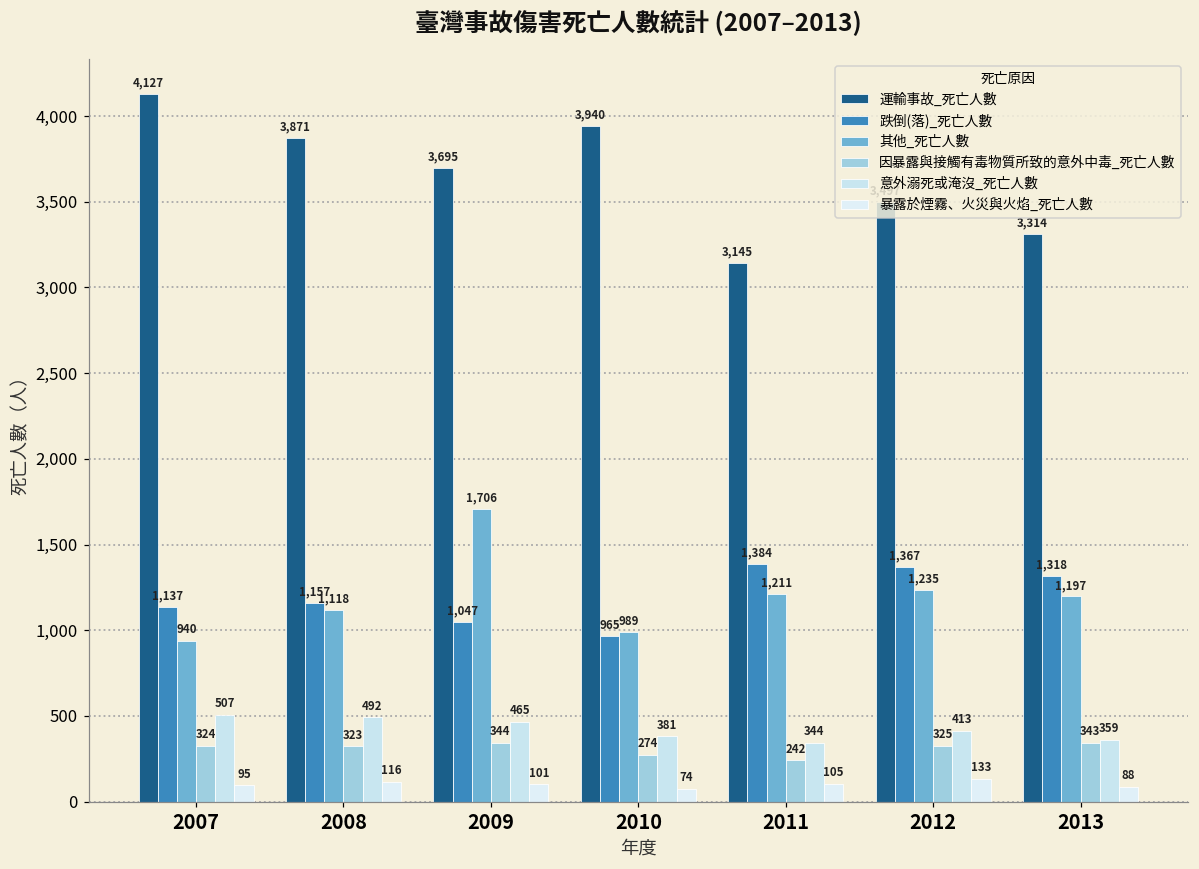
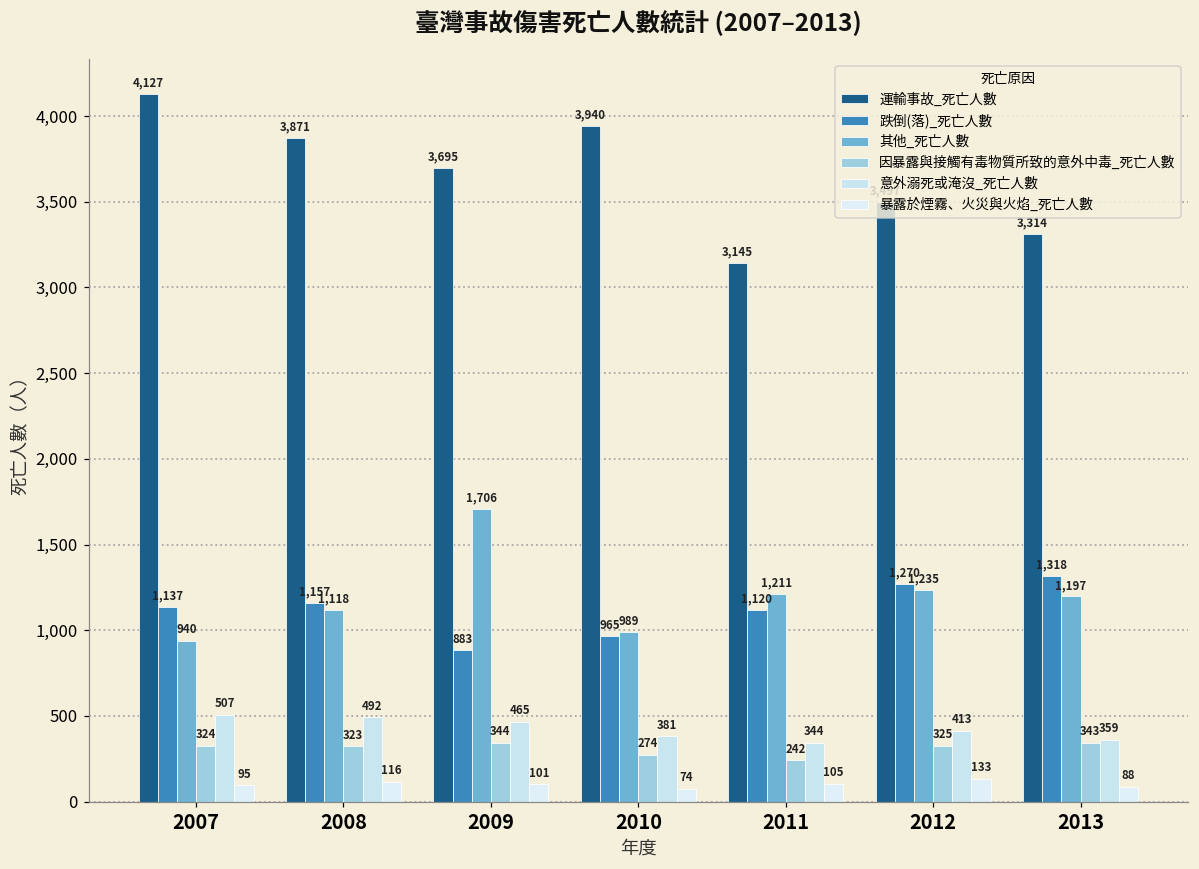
跌倒(落)_死亡人數, 2009: 1,047 -> 883
跌倒(落)_死亡人數, 2011: 1,384 -> 1,120
跌倒(落)_死亡人數, 2012: 1,367 -> 1,270
